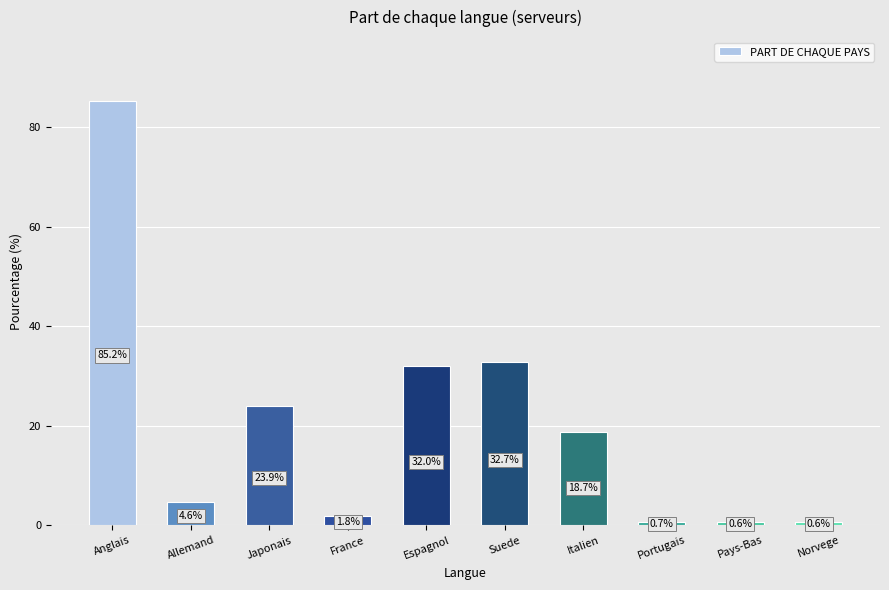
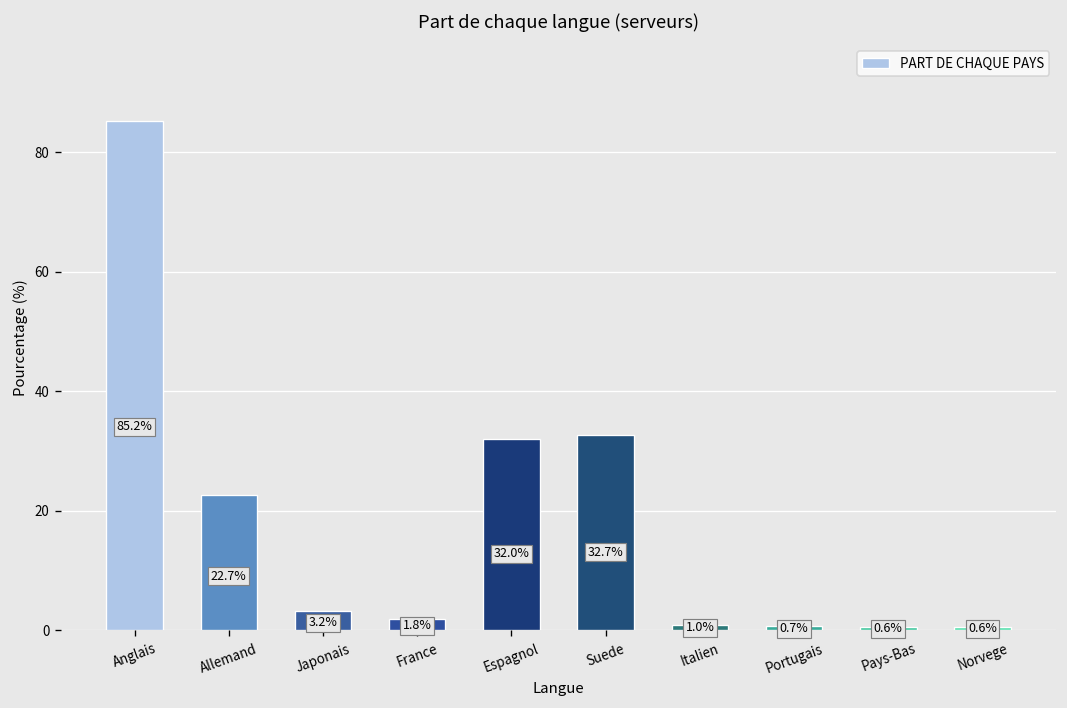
Allemand: 4.6% -> 22.7%
Japonais: 23.9% -> 3.2%
Italien: 18.7% -> 1.0%
